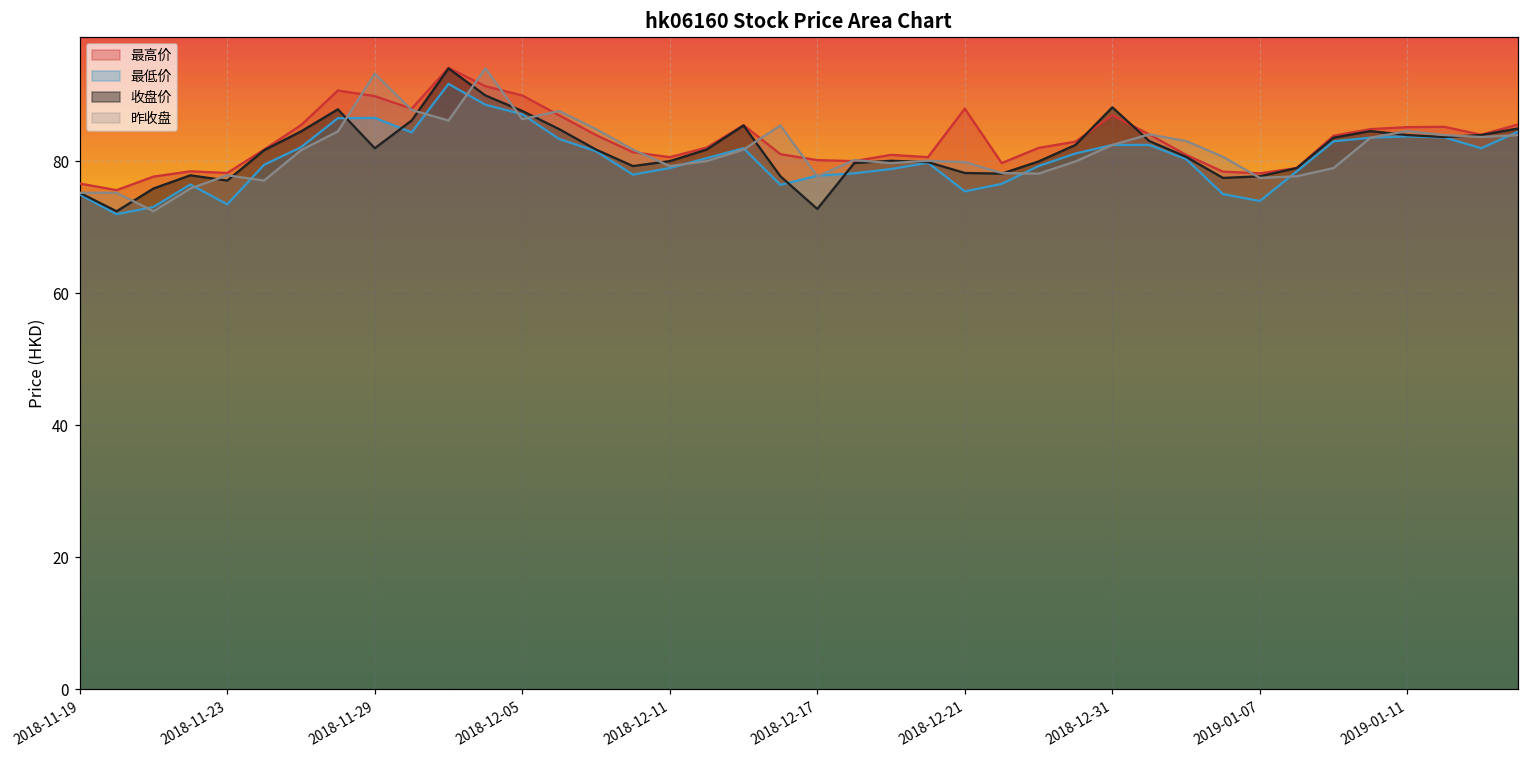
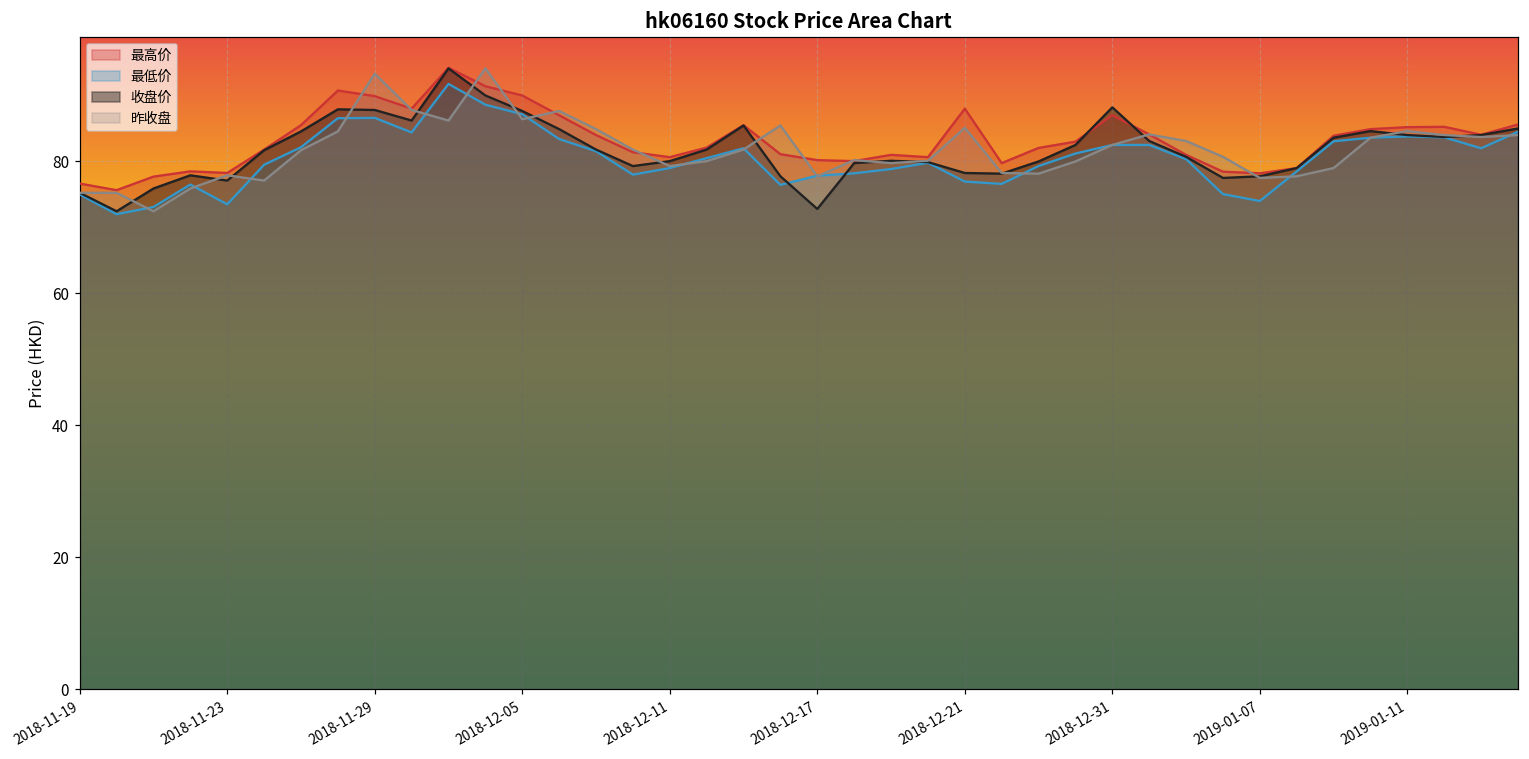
收盘价, 2018-11-29: 82 -> 88
最低价, 2018-12-21: 75 -> 77
昨收盘, 2018-12-21: 80 -> 85
